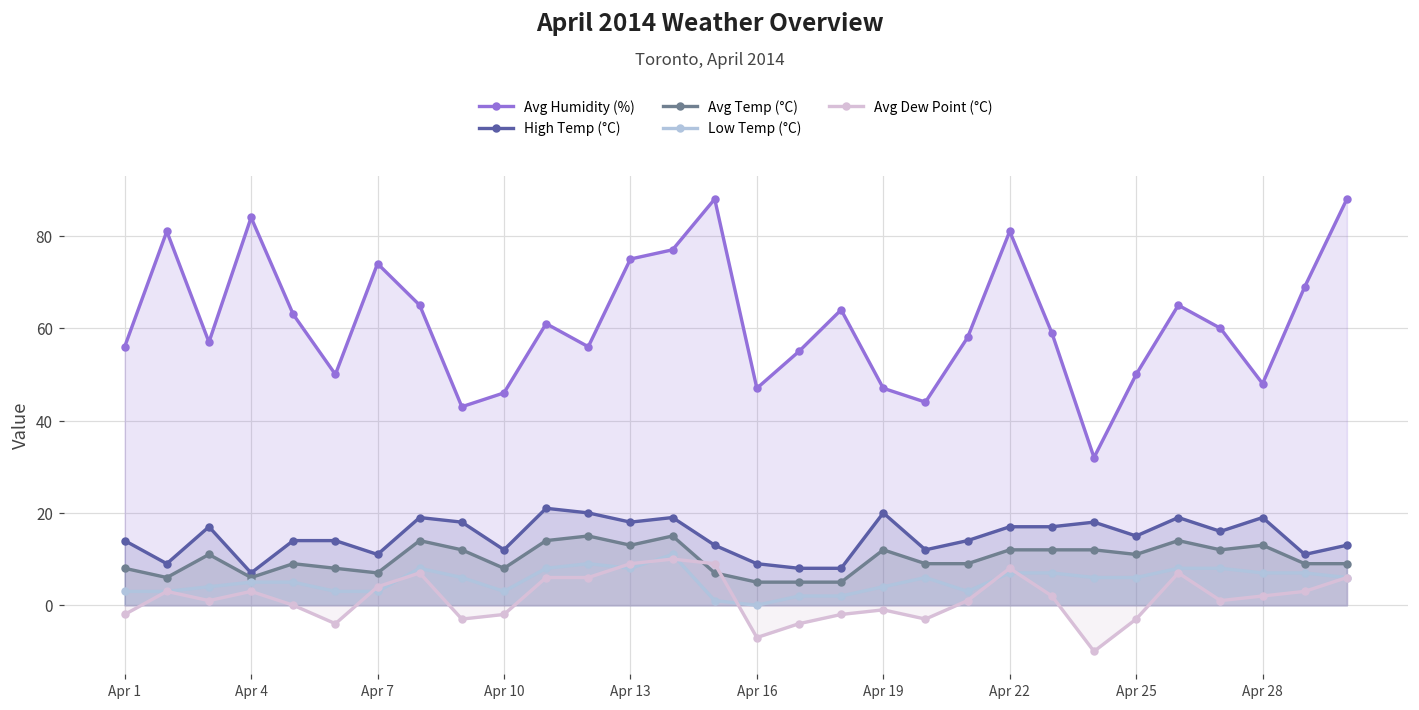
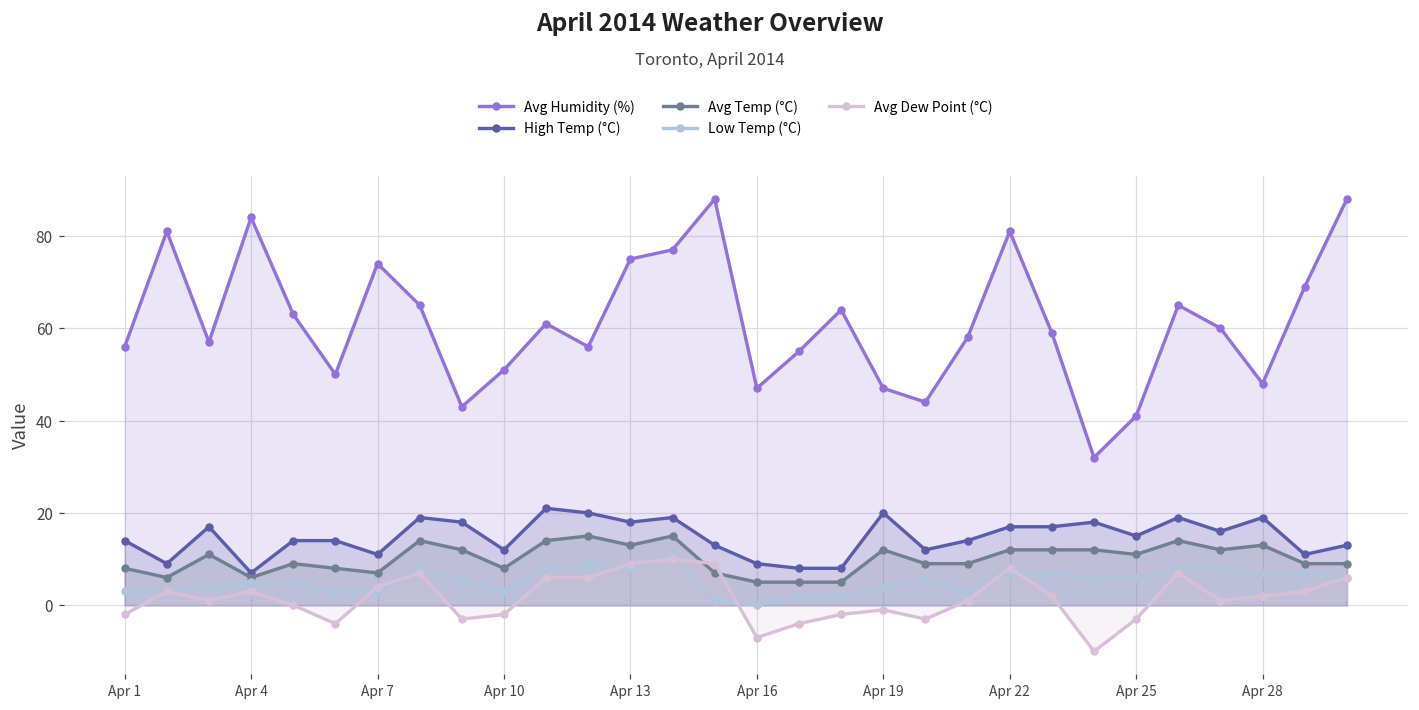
Avg Humidity (%), Apr 10: 46 -> 51
Avg Humidity (%), Apr 25: 50 -> 41
